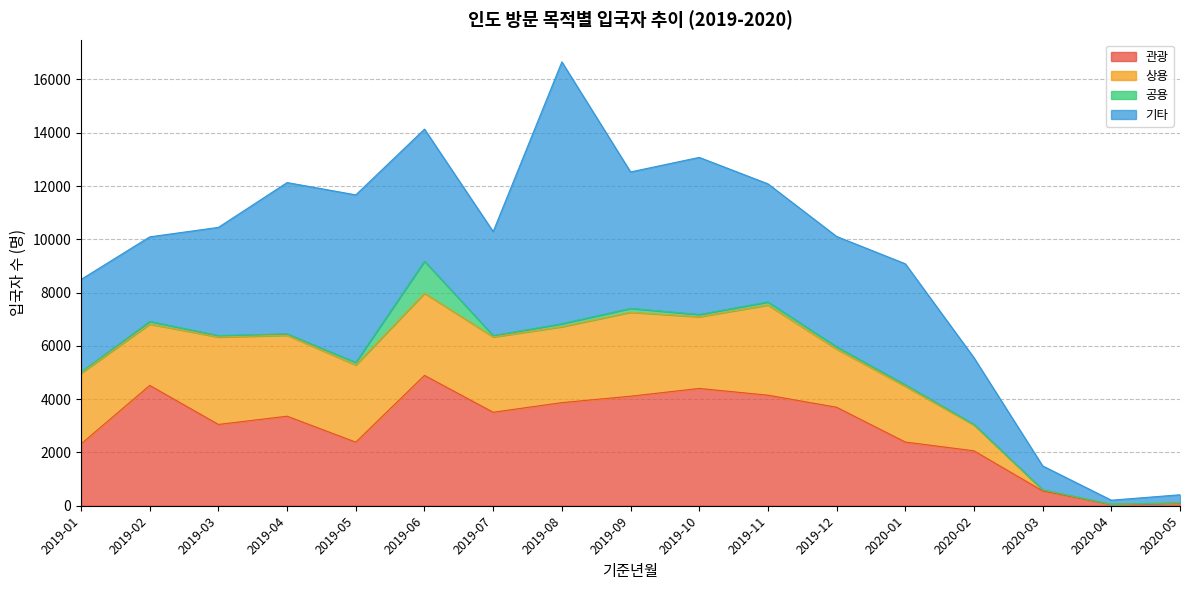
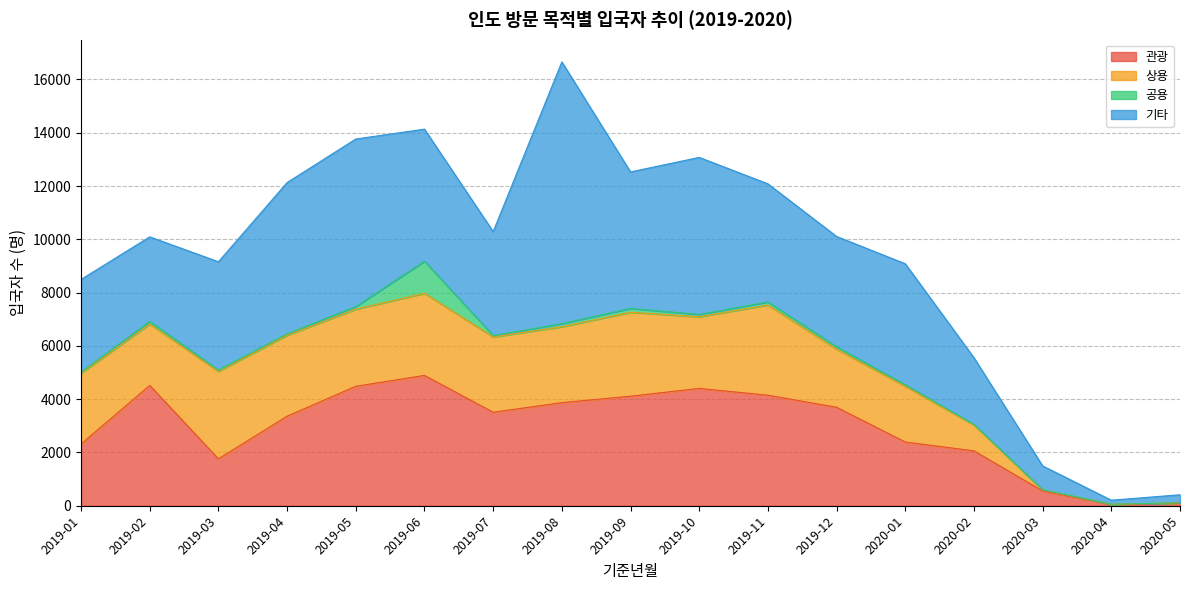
관광, 2019-03: 3100 -> 1800
관광, 2019-05: 2400 -> 4500
